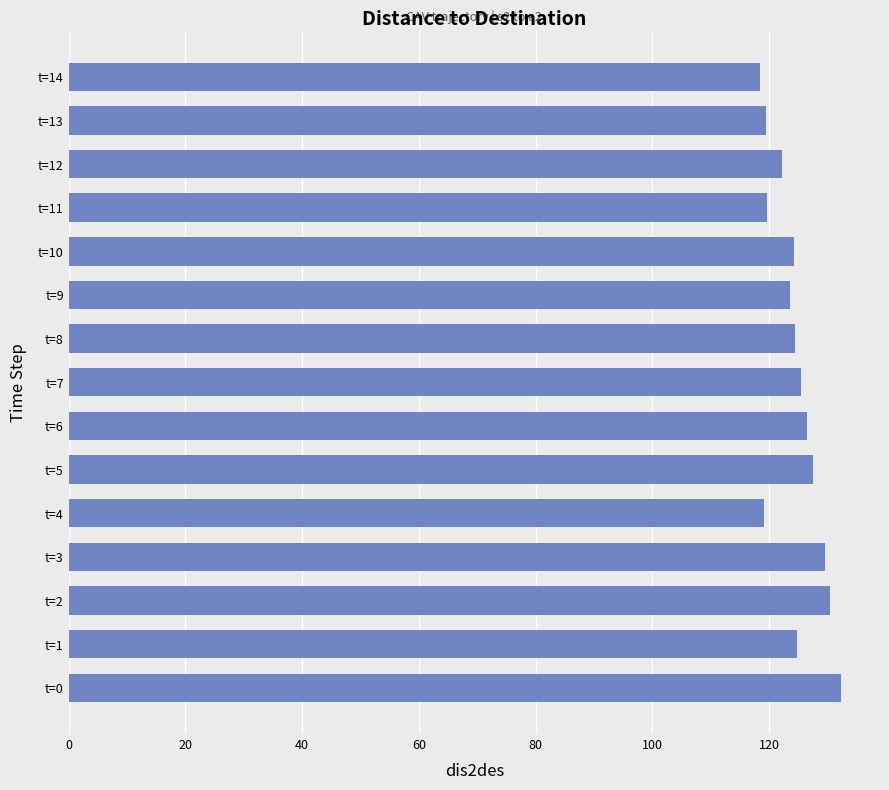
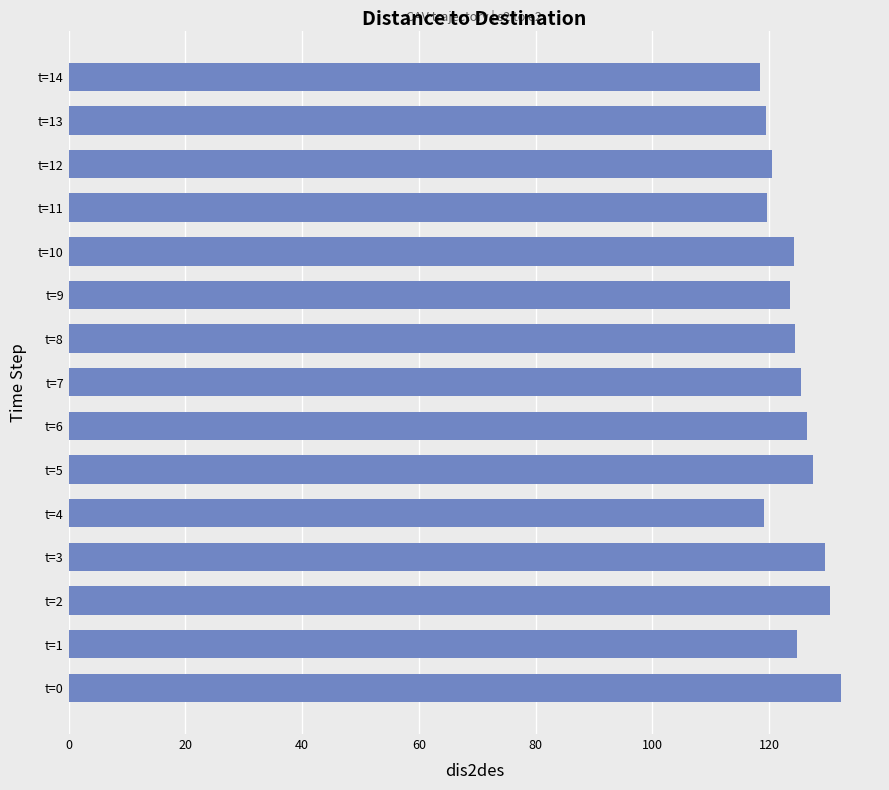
t=12: 122 -> 120
